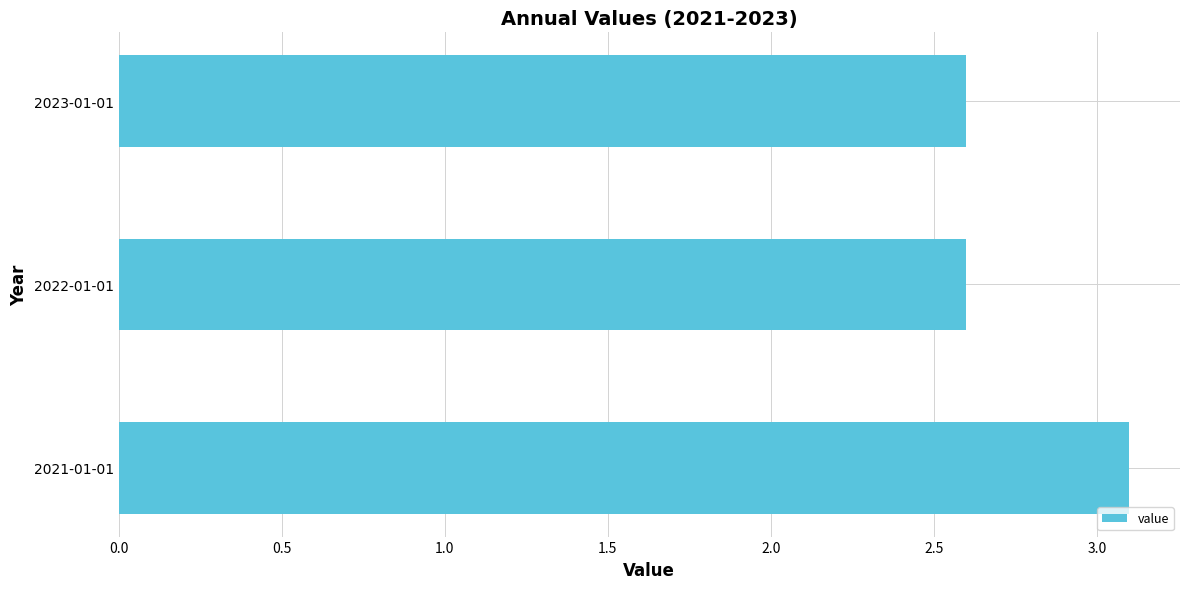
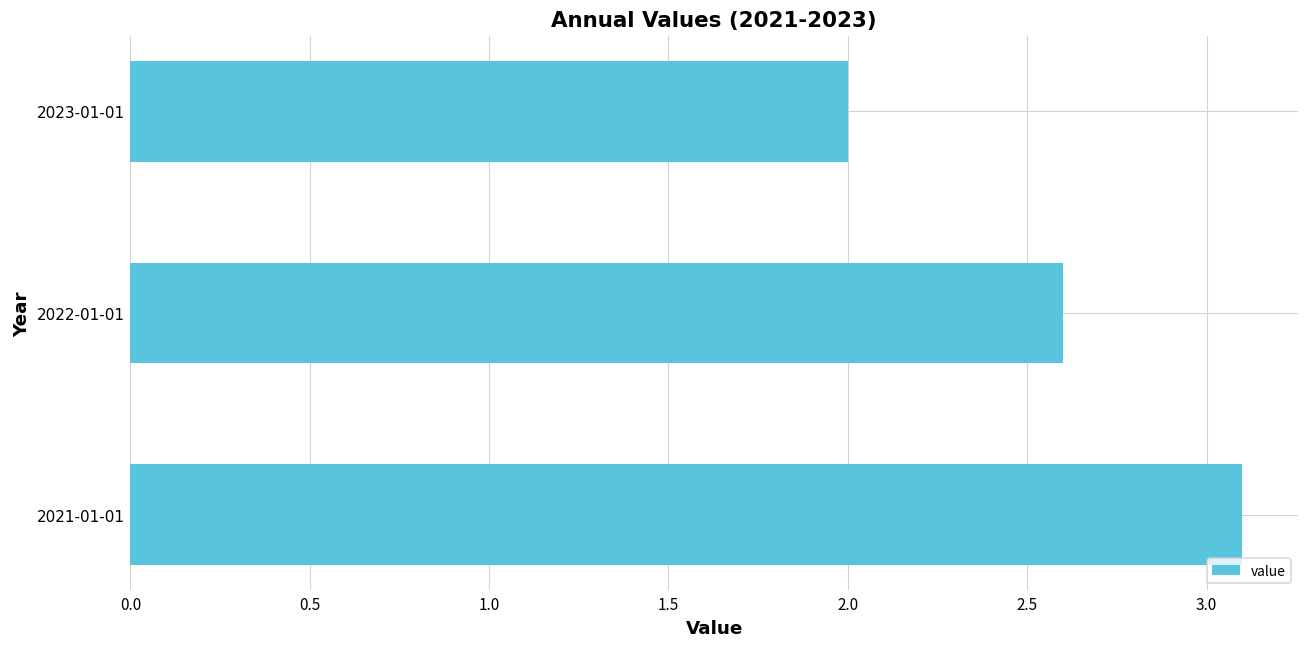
2023-01-01: 2.6 -> 2.0
